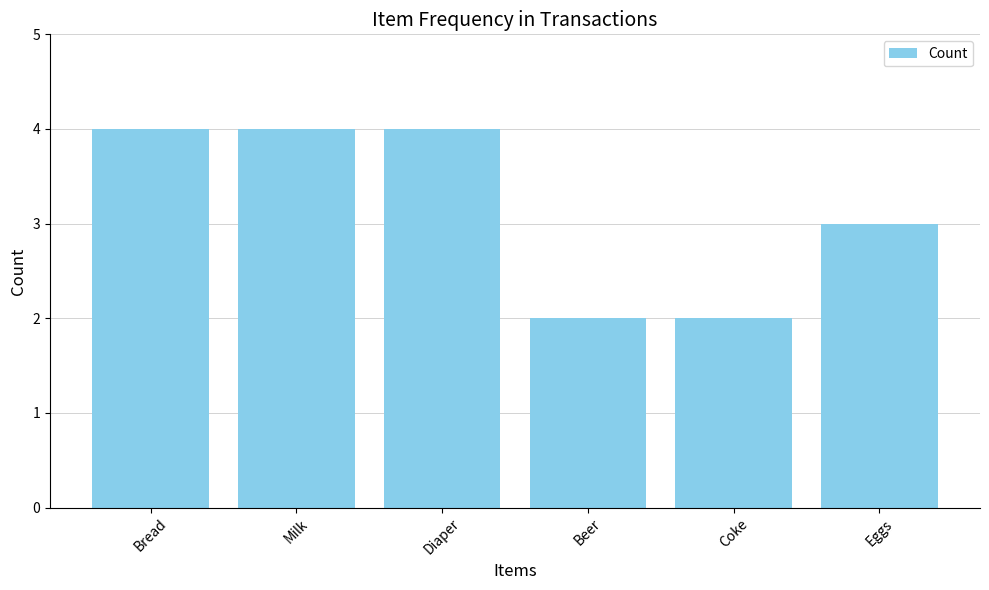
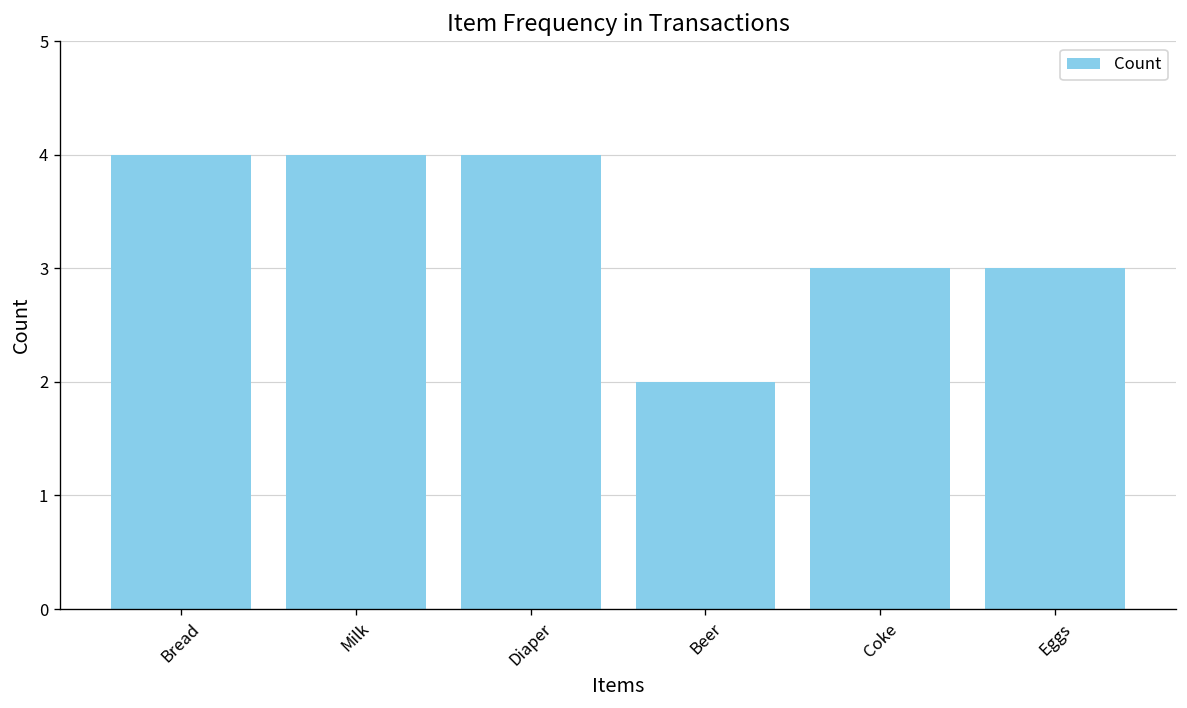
Coke: 2 -> 3
